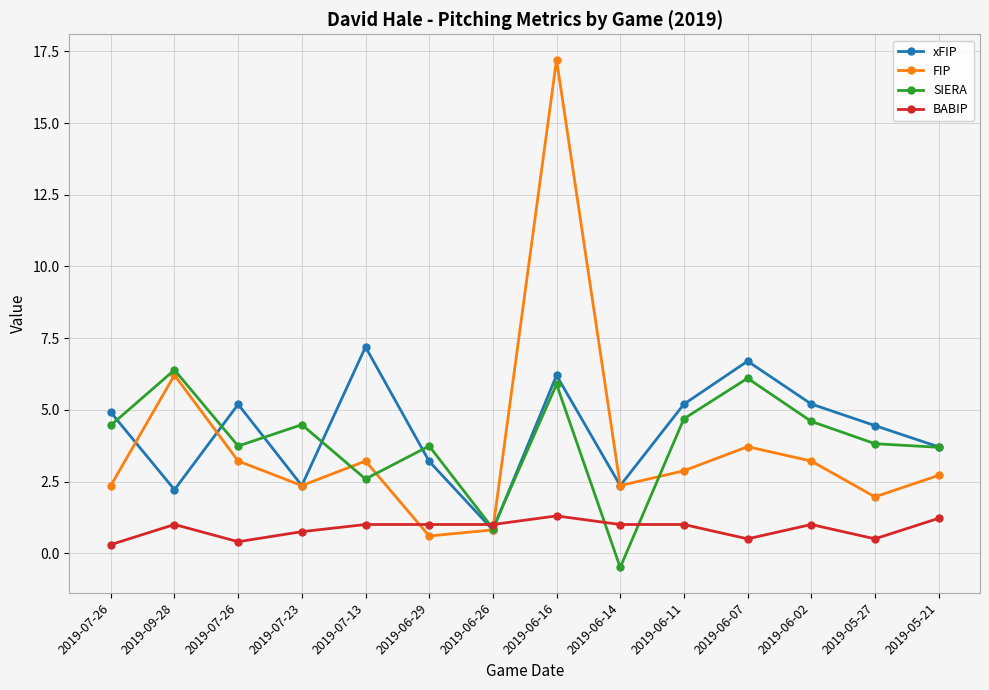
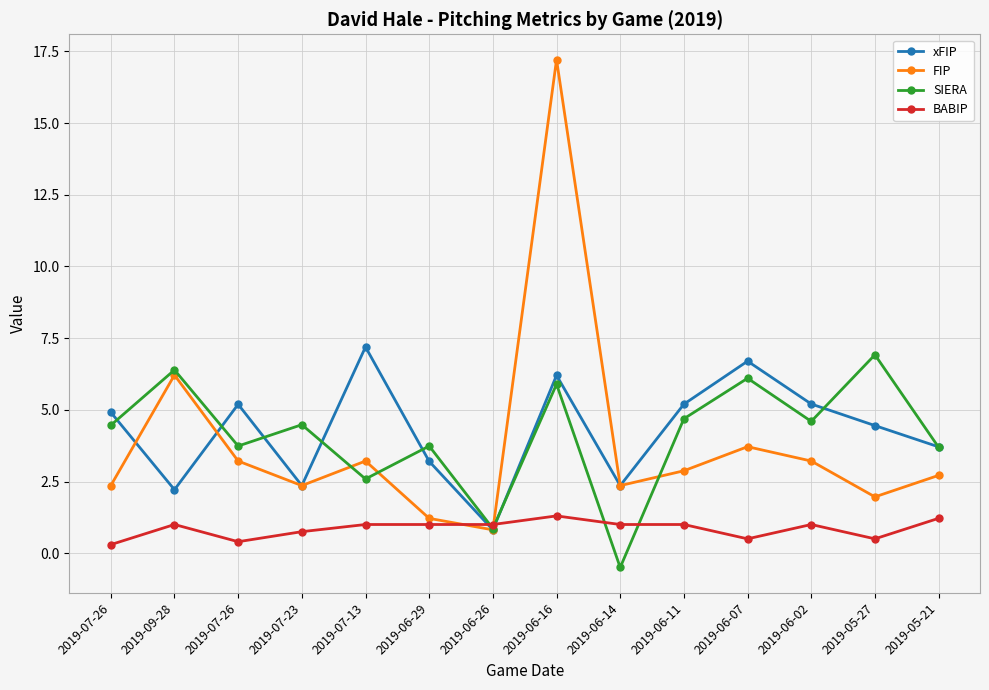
FIP, 2019-06-29: 0.6 -> 1.2
SIERA, 2019-05-27: 3.8 -> 6.9
